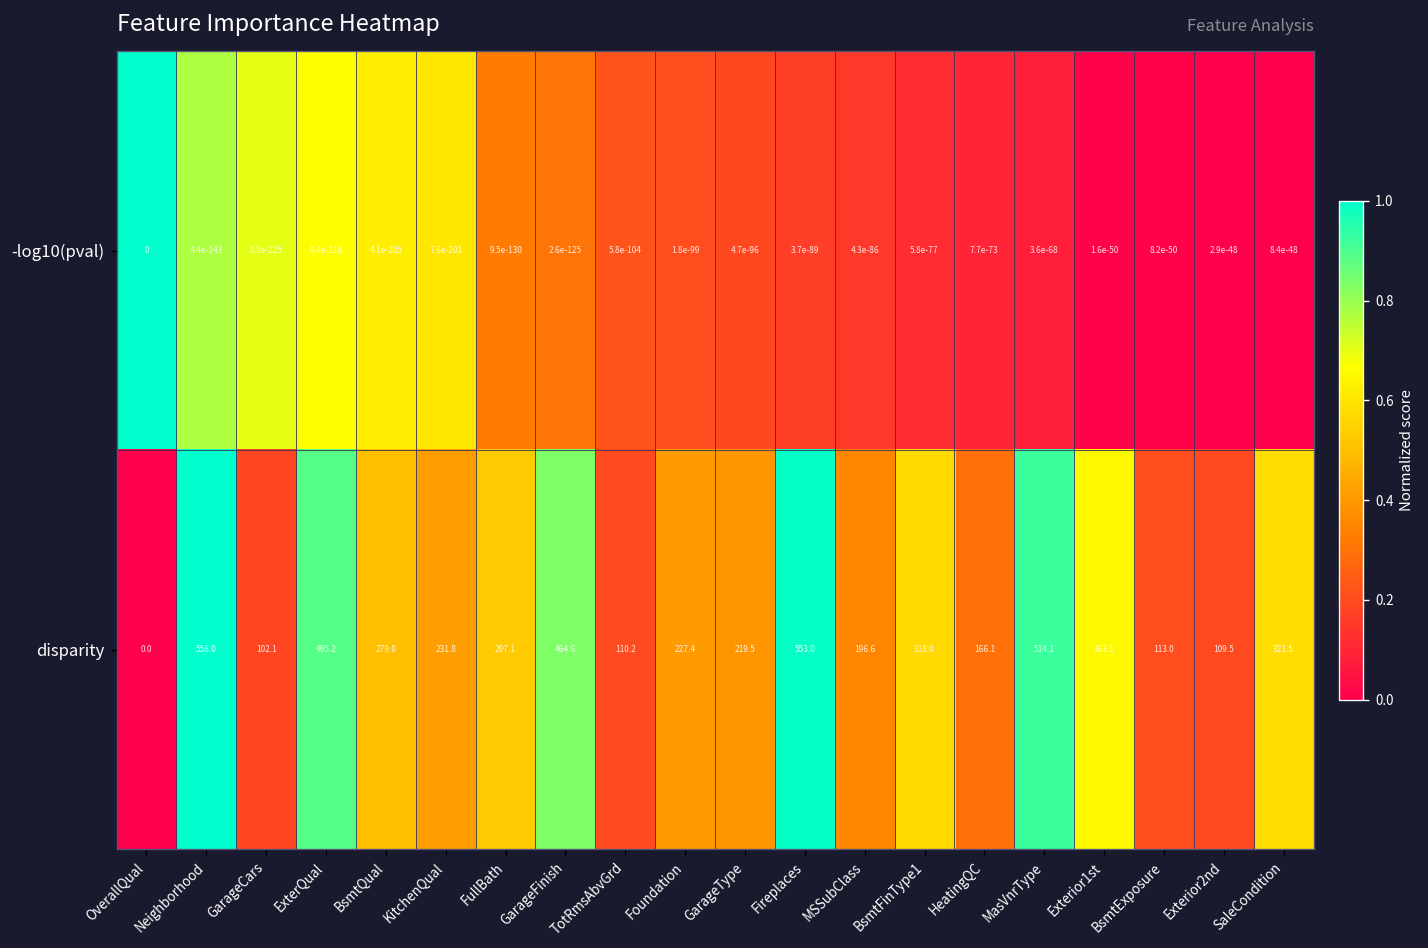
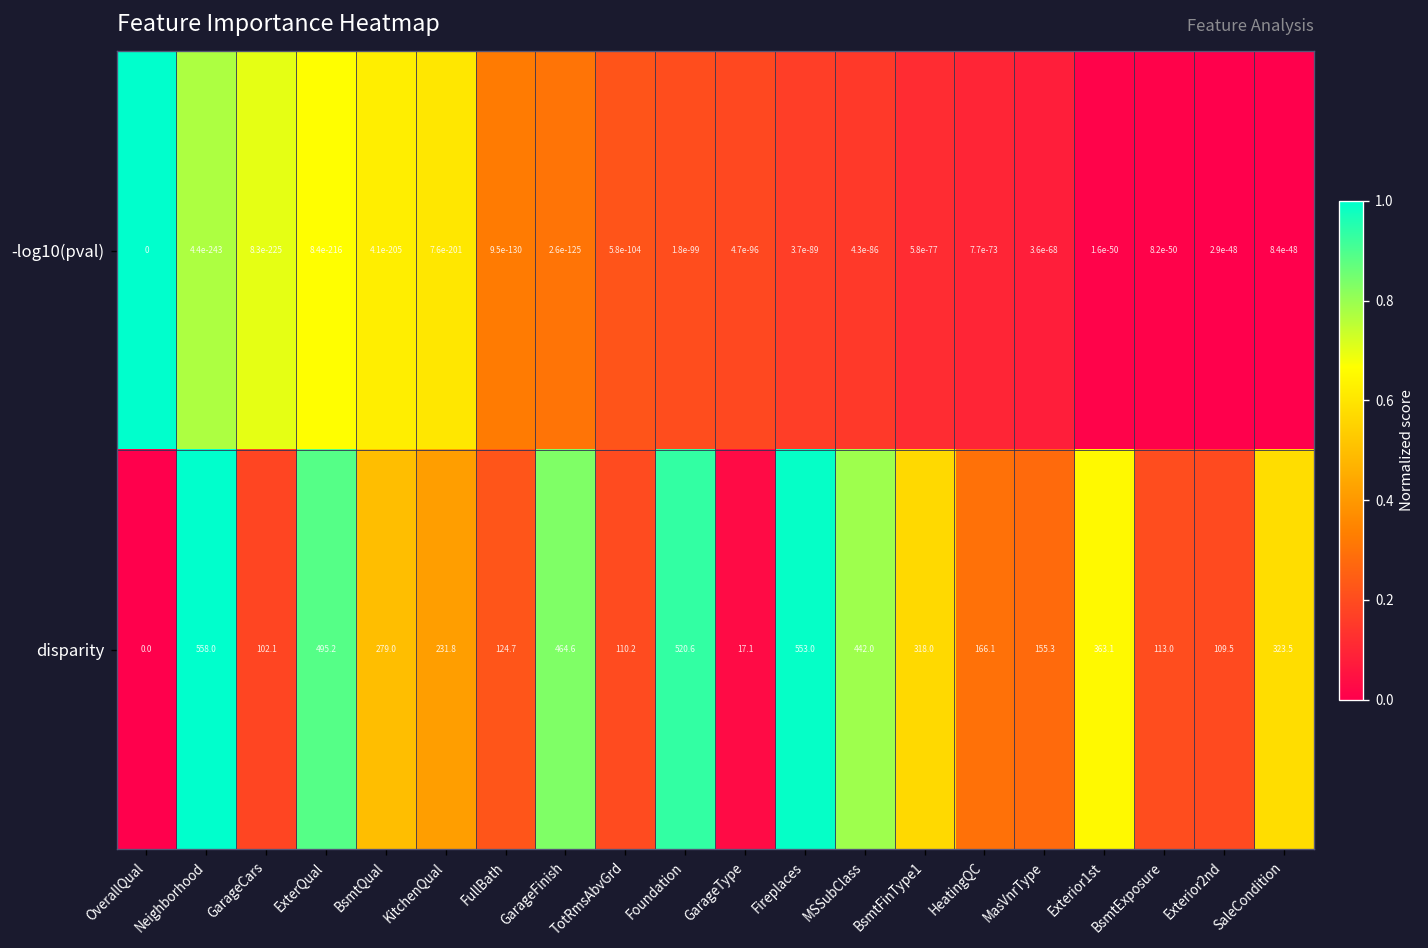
disparity, FullBath: 297.1 -> 124.7
disparity, Foundation: 227.4 -> 520.6
disparity, GarageType: 219.5 -> 17.1
disparity, MSSubClass: 196.6 -> 442.0
disparity, MasVnrType: 514.1 -> 155.3
